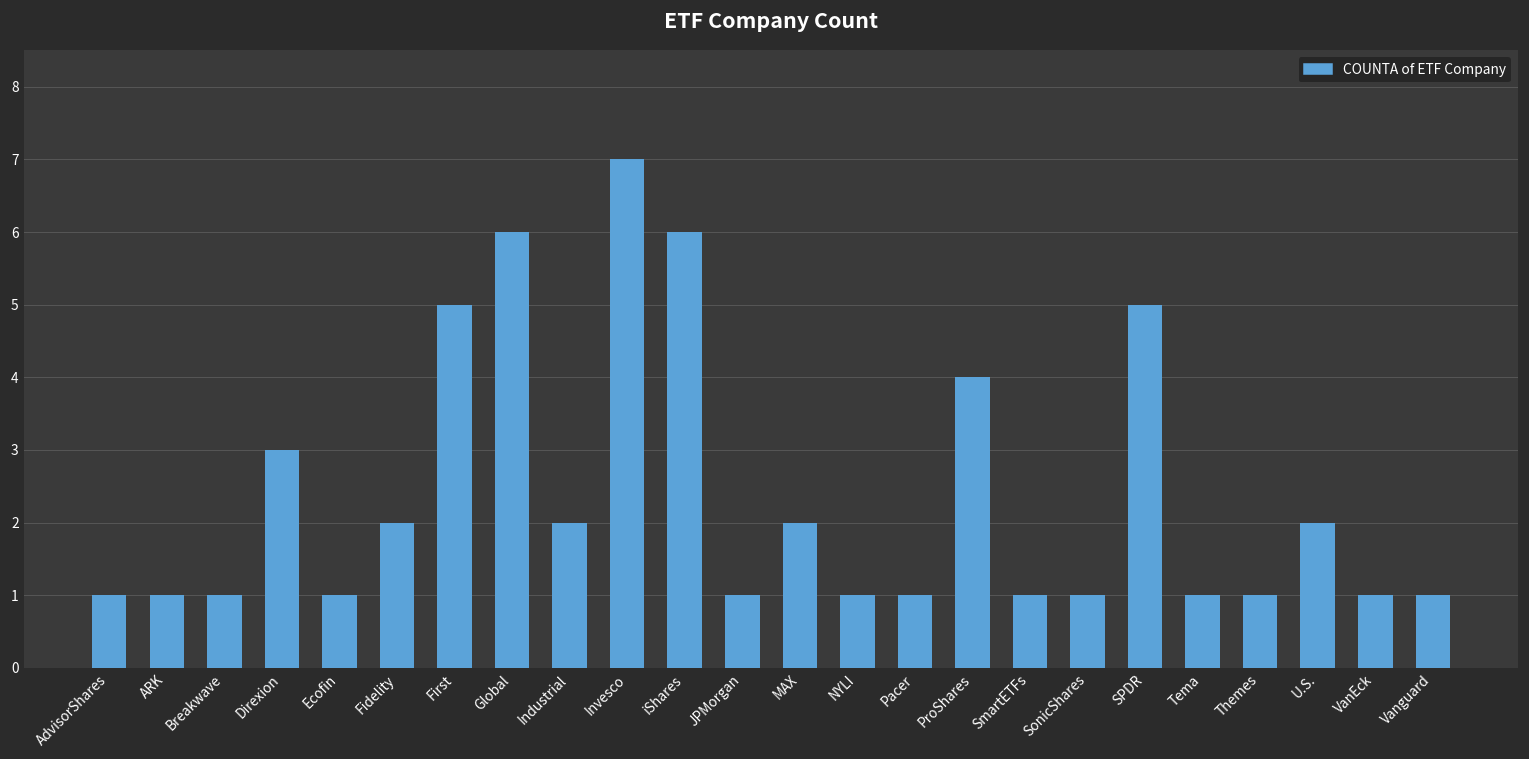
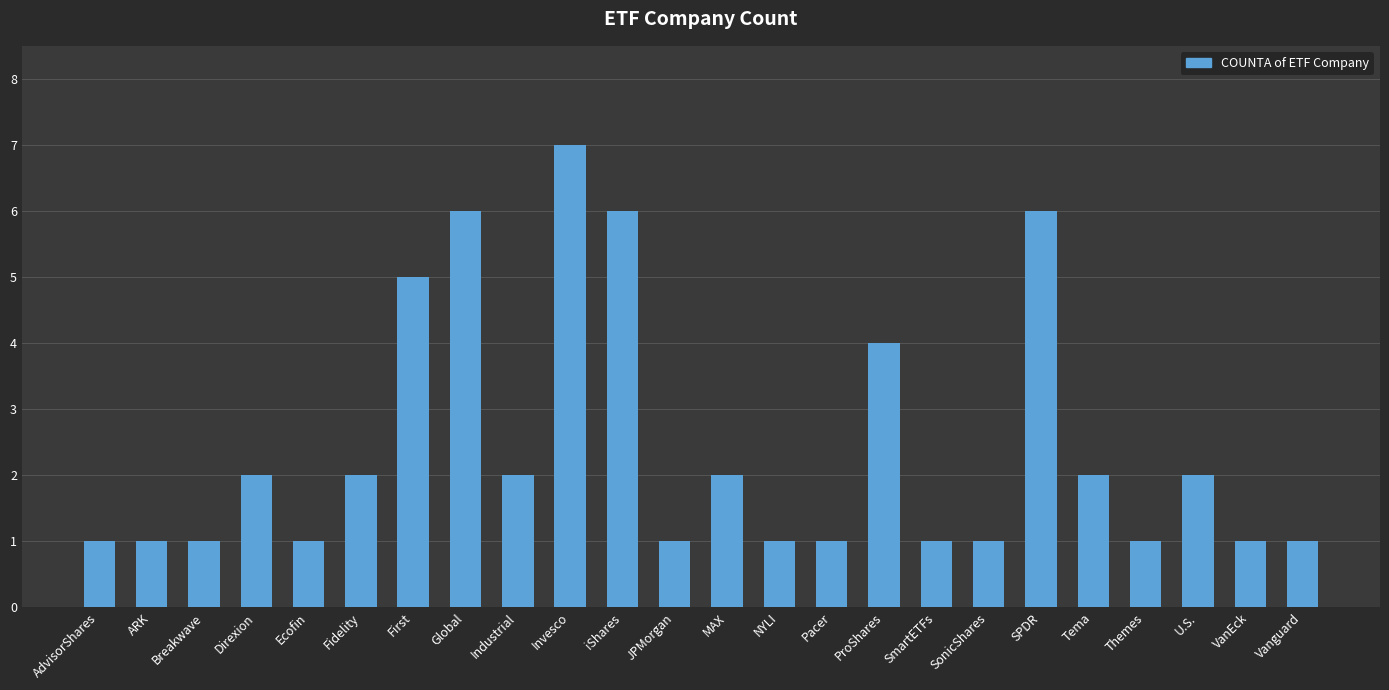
Direxion: 3 -> 2
SPDR: 5 -> 6
Tema: 1 -> 2
